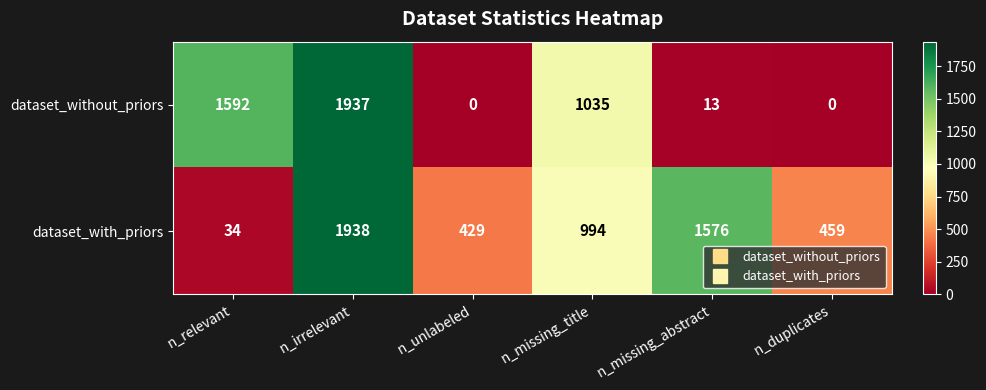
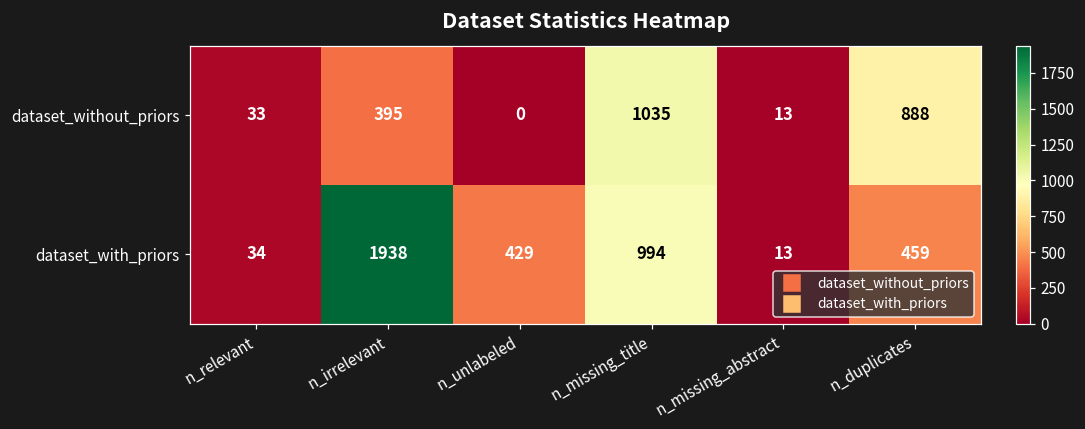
dataset_without_priors, n_relevant: 1592 -> 33
dataset_without_priors, n_irrelevant: 1937 -> 395
dataset_without_priors, n_duplicates: 0 -> 888
dataset_with_priors, n_missing_abstract: 1576 -> 13
